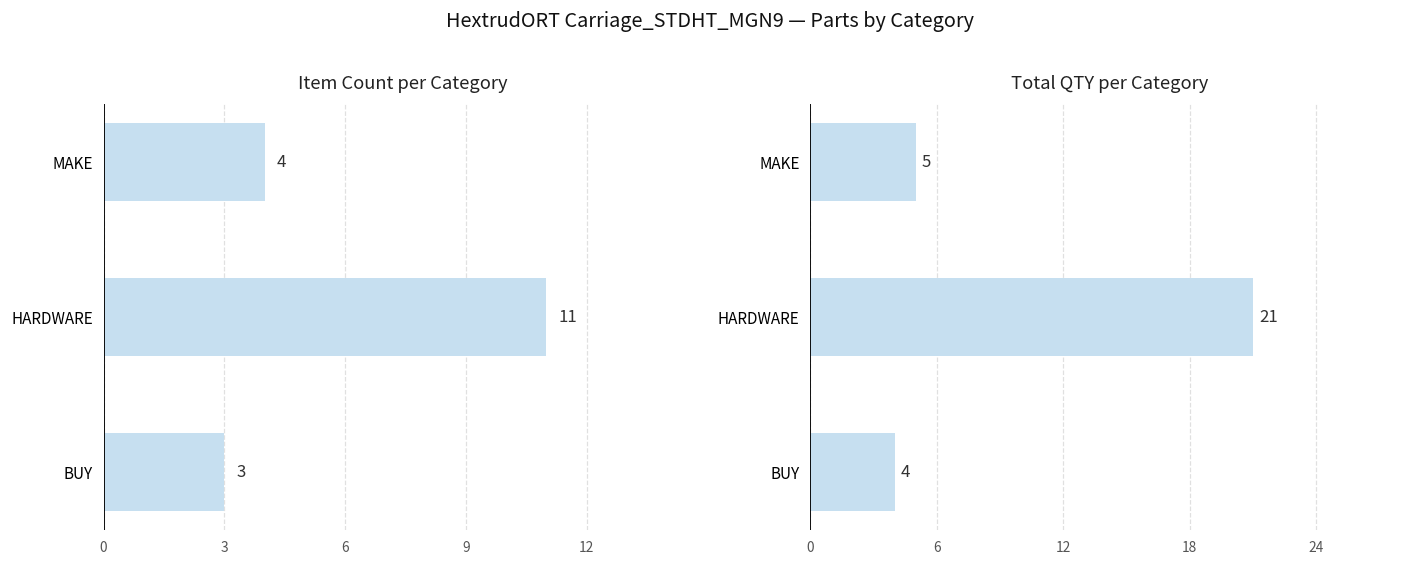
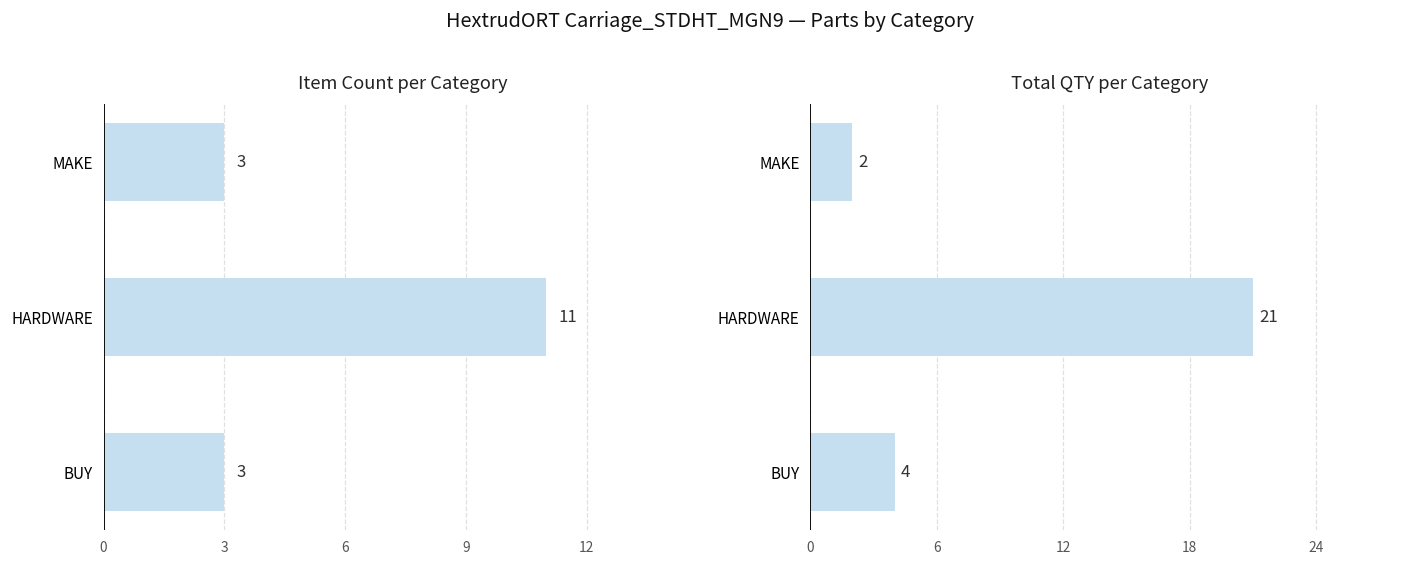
Item Count per Category, MAKE: 4 -> 3
Total QTY per Category, MAKE: 5 -> 2
